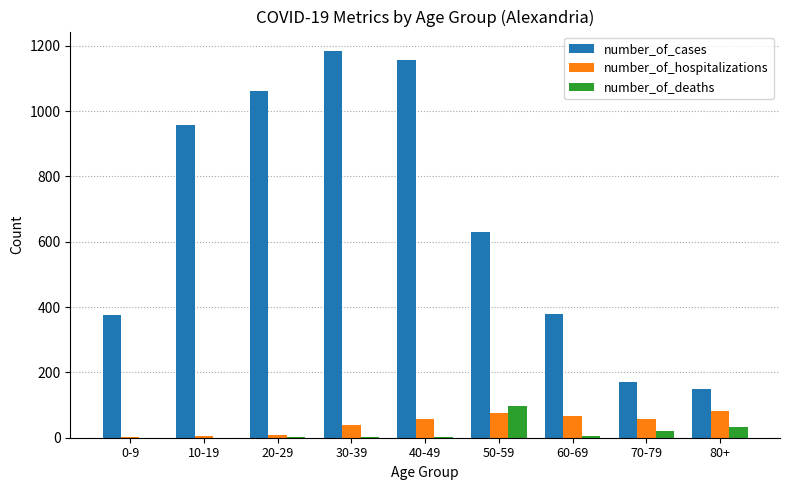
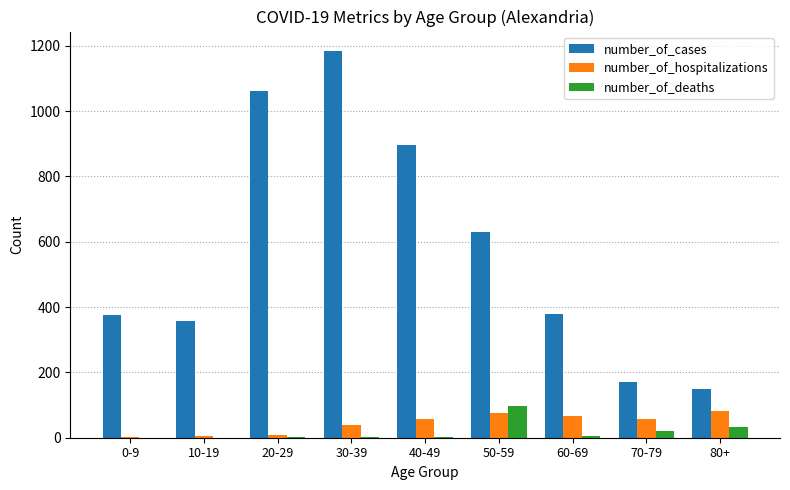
number_of_cases, 10-19: 960 -> 360
number_of_cases, 40-49: 1160 -> 900
